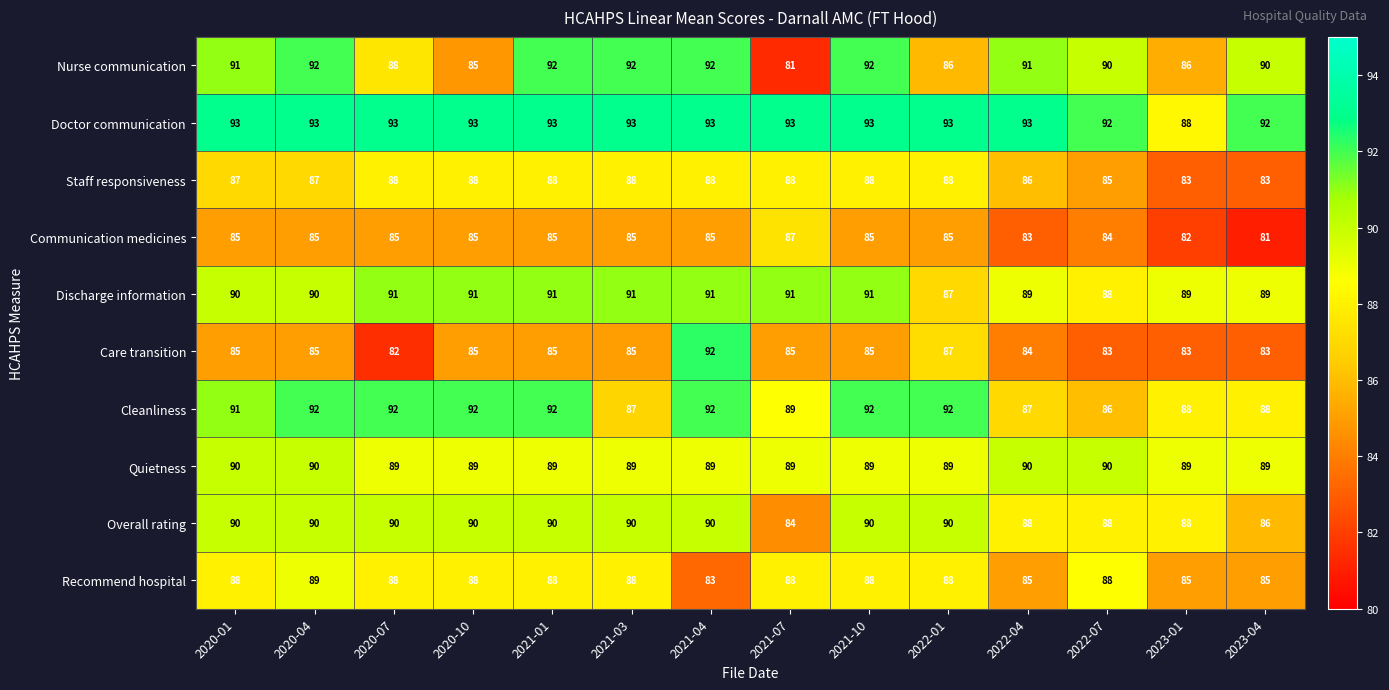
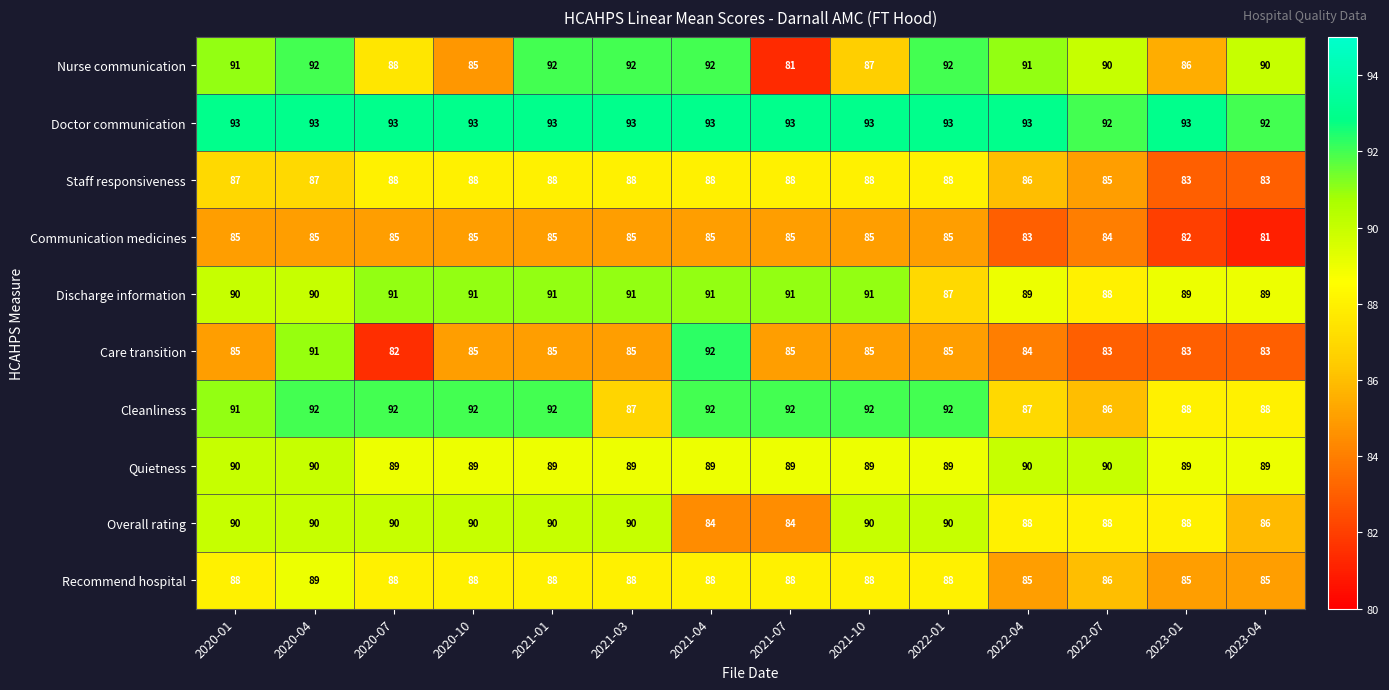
Nurse communication, 2021-10: 92 -> 87
Nurse communication, 2022-01: 86 -> 92
Doctor communication, 2023-01: 88 -> 93
Communication medicines, 2021-07: 87 -> 85
Care transition, 2020-04: 85 -> 91
Care transition, 2022-01: 87 -> 85
Cleanliness, 2021-07: 89 -> 92
Overall rating, 2021-04: 90 -> 84
Recommend hospital, 2021-04: 83 -> 88
Recommend hospital, 2022-07: 88 -> 86
